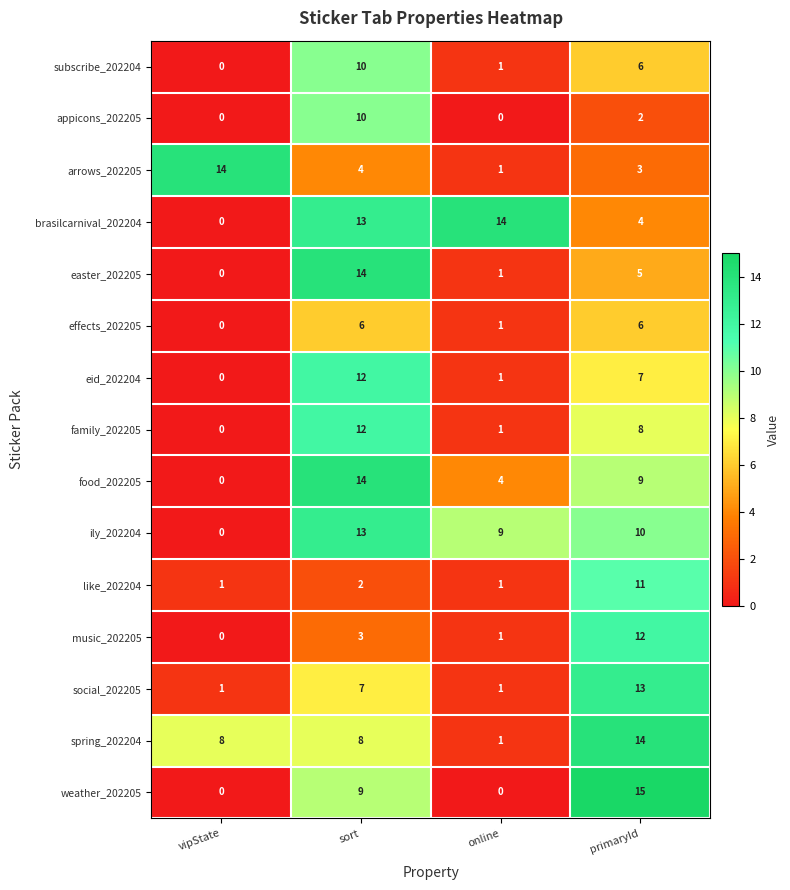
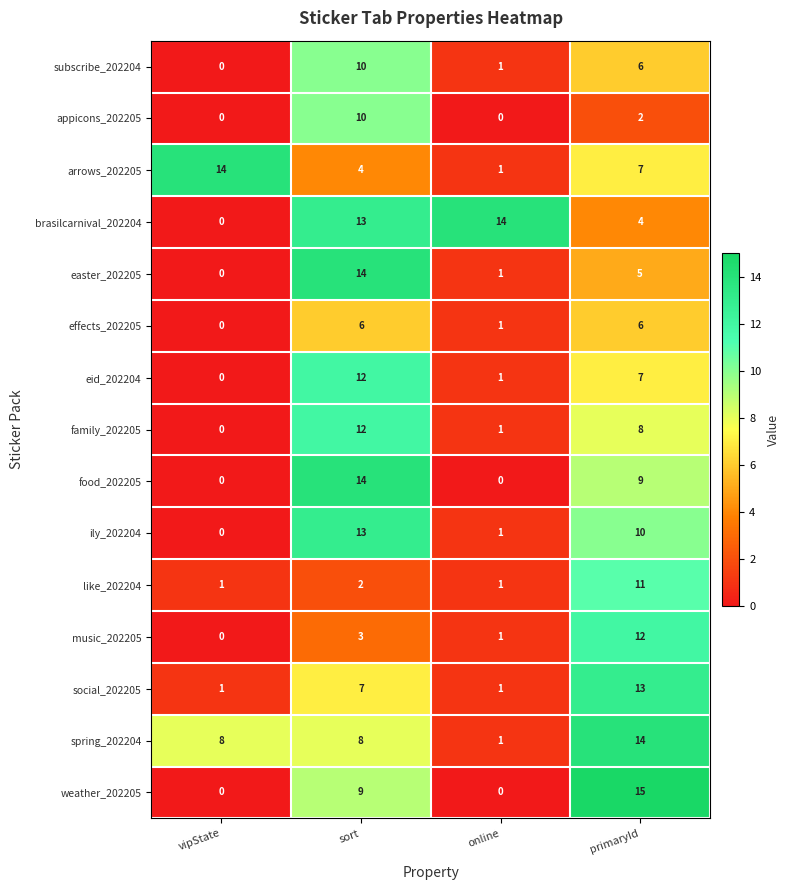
arrows_202205, primaryId: 3 -> 7
food_202205, online: 4 -> 0
ily_202204, online: 9 -> 1
